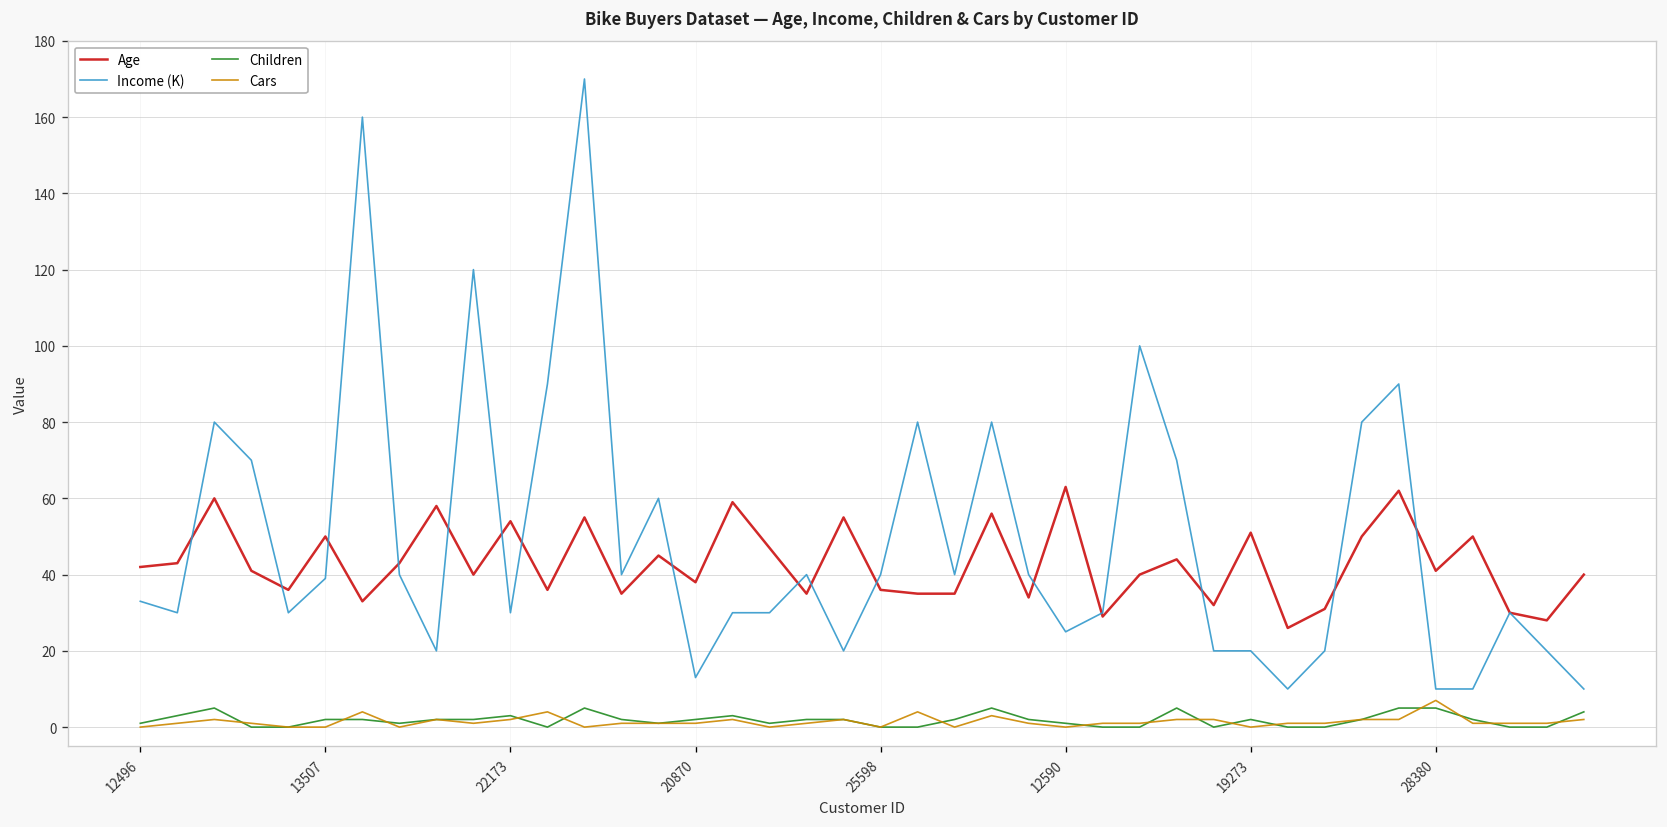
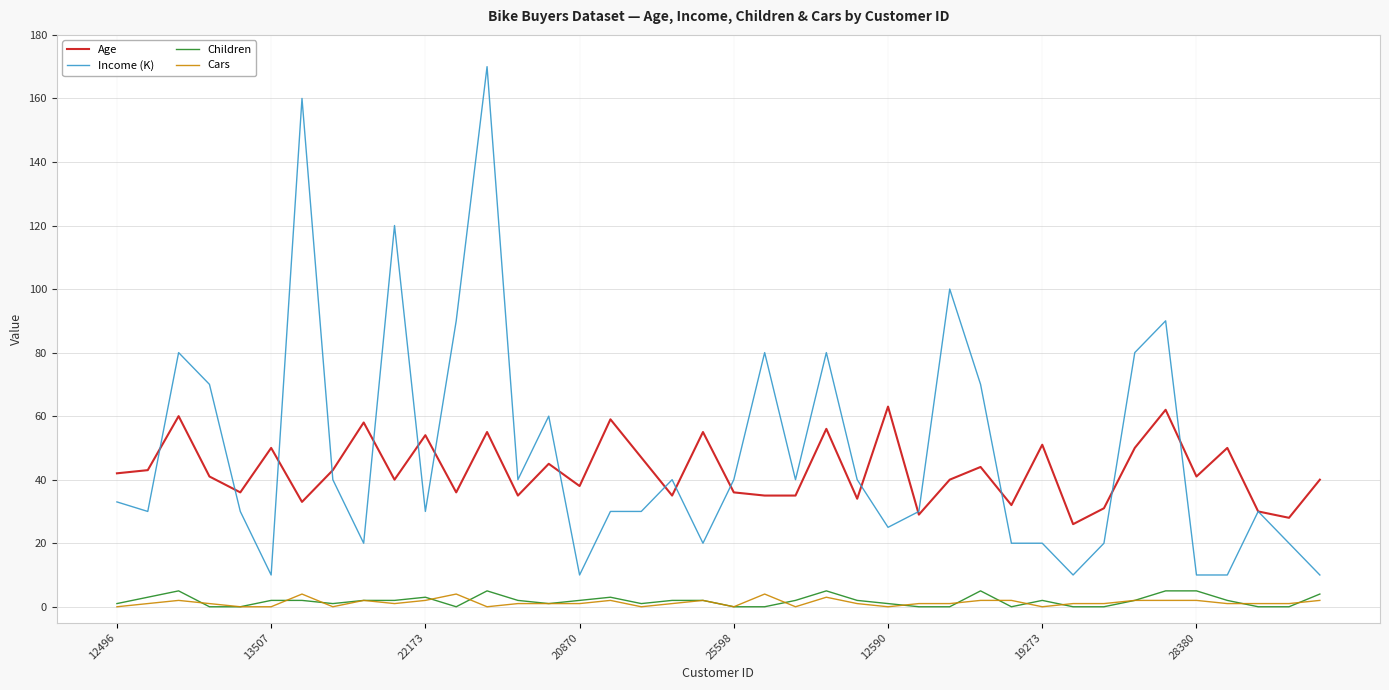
Income (K), 13507: 39 -> 10
Income (K), 20870: 13 -> 10
Cars, 28380: 7 -> 2
